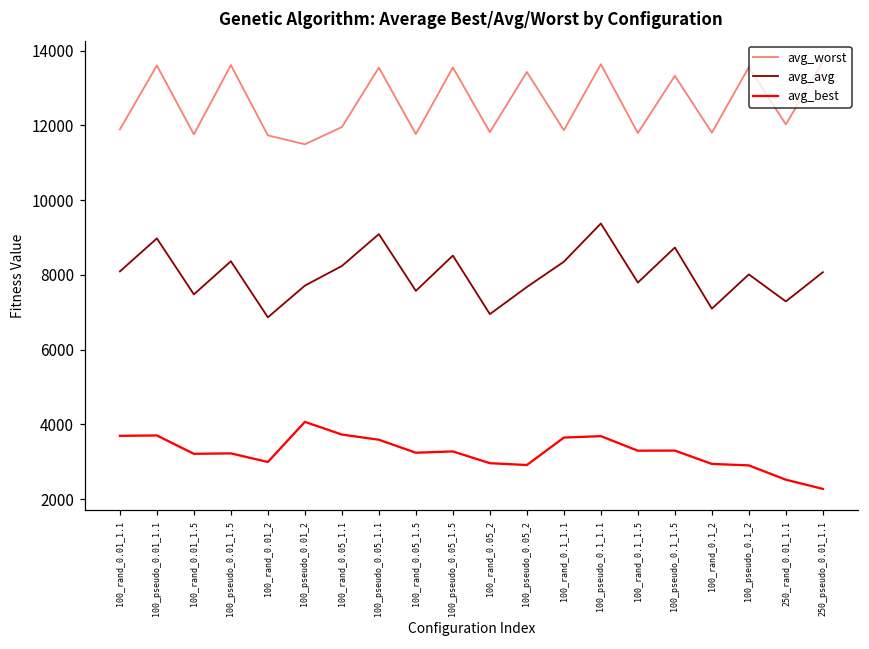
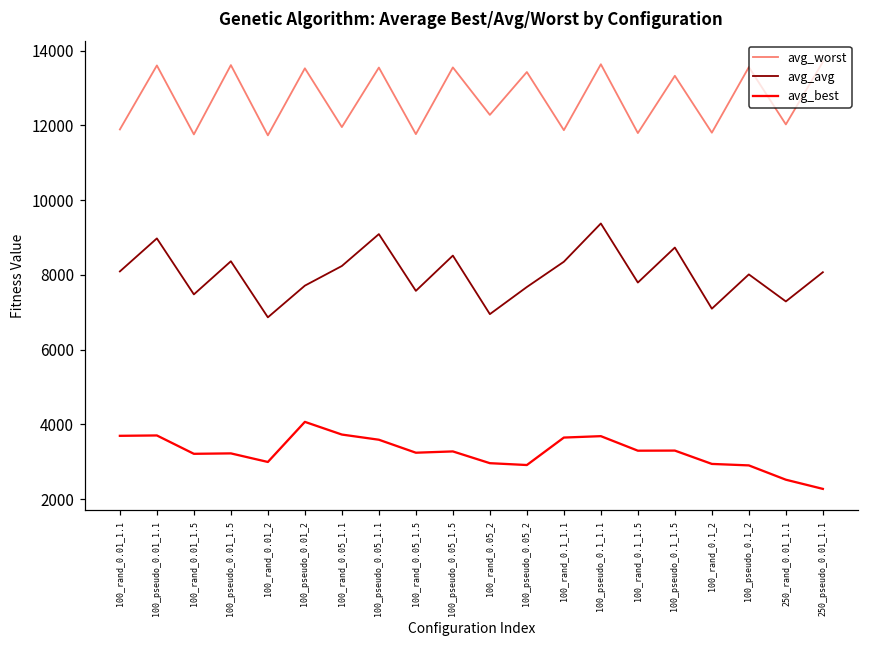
avg_worst, 100_pseudo_0.01_2: 11500 -> 13500
avg_worst, 100_rand_0.05_2: 11800 -> 12300
